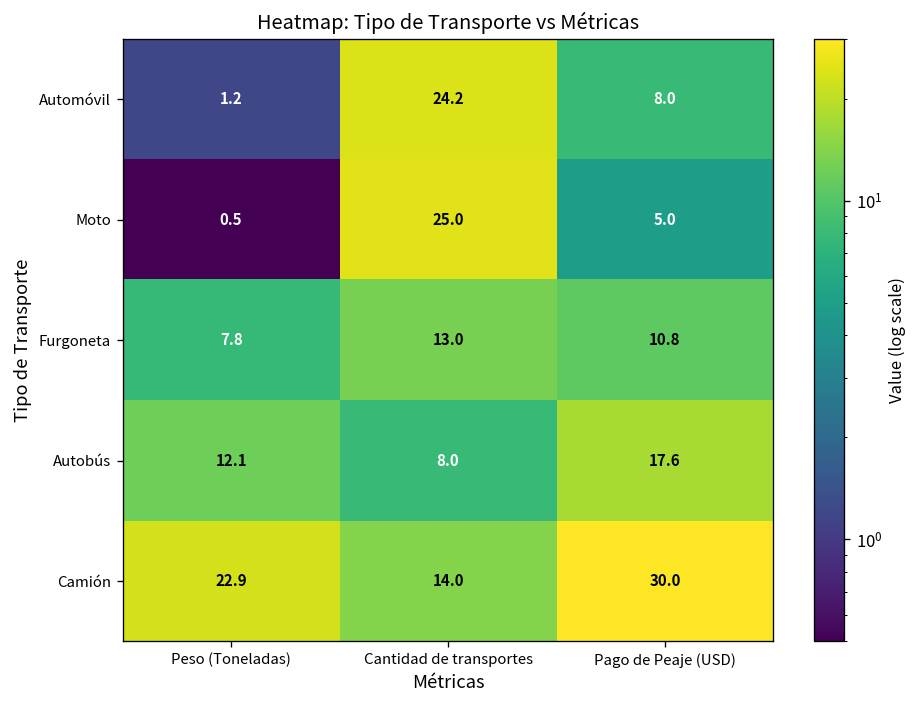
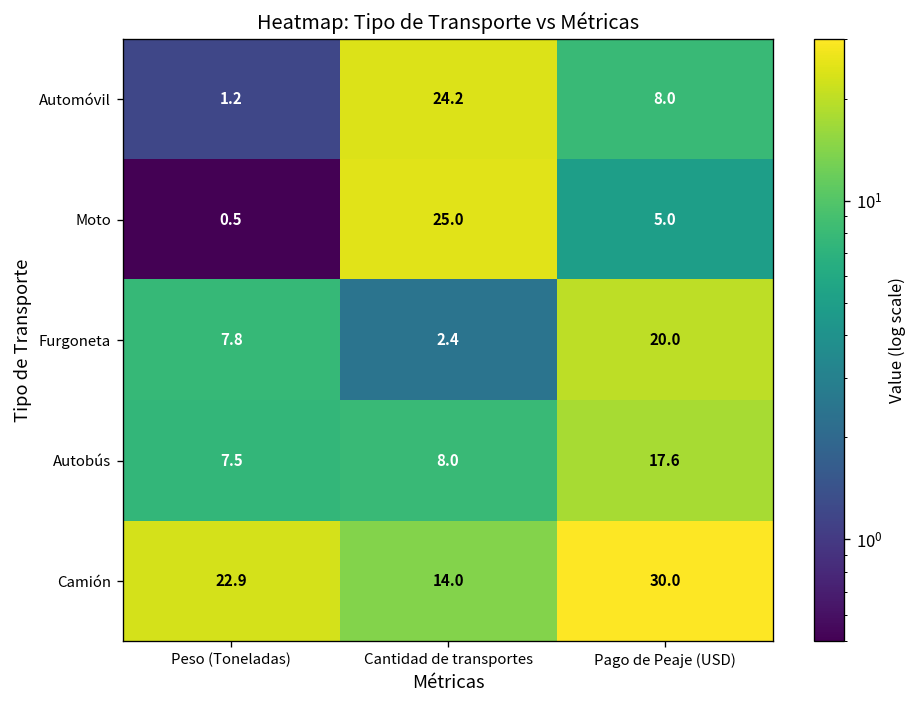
Furgoneta, Cantidad de transportes: 13.0 -> 2.4
Furgoneta, Pago de Peaje (USD): 10.8 -> 20.0
Autobús, Peso (Toneladas): 12.1 -> 7.5
